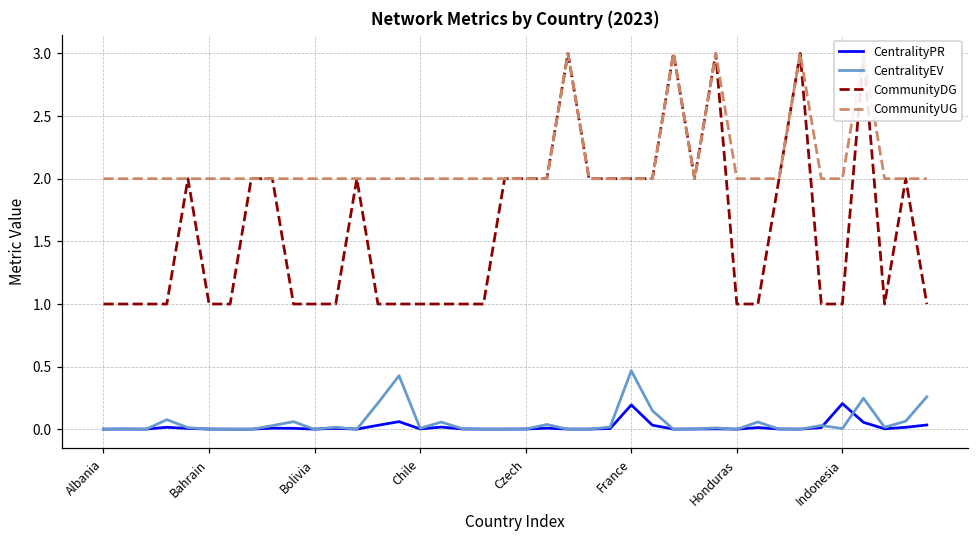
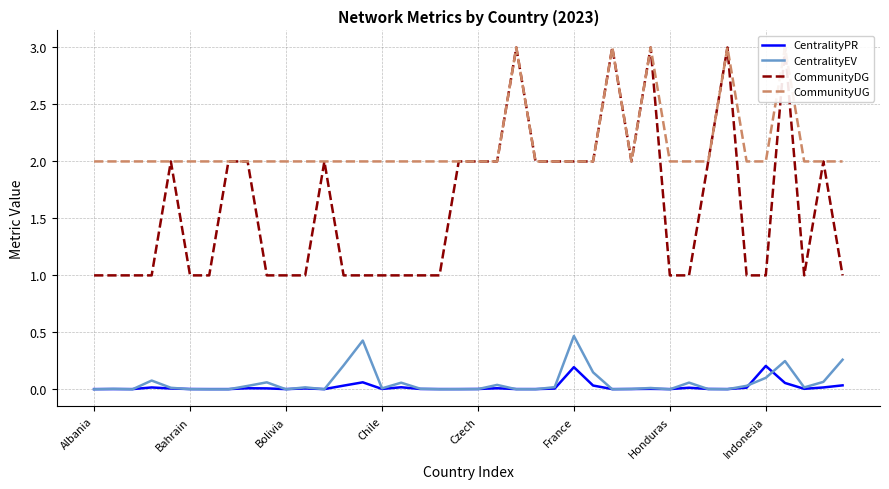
CentralityEV, Indonesia: 0.01 -> 0.10
